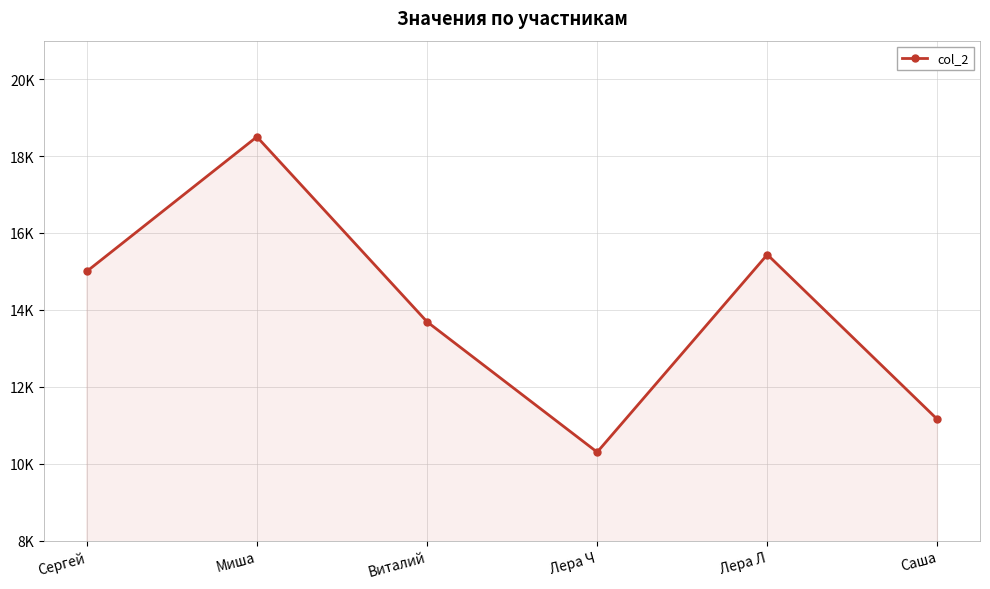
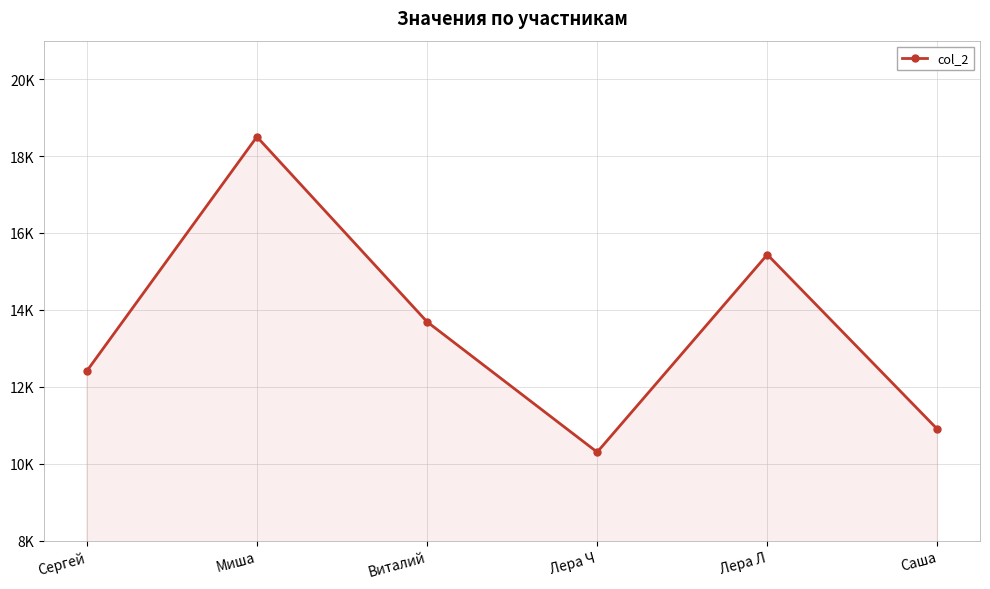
Сергей: 15000 -> 12400
Саша: 11200 -> 10900
